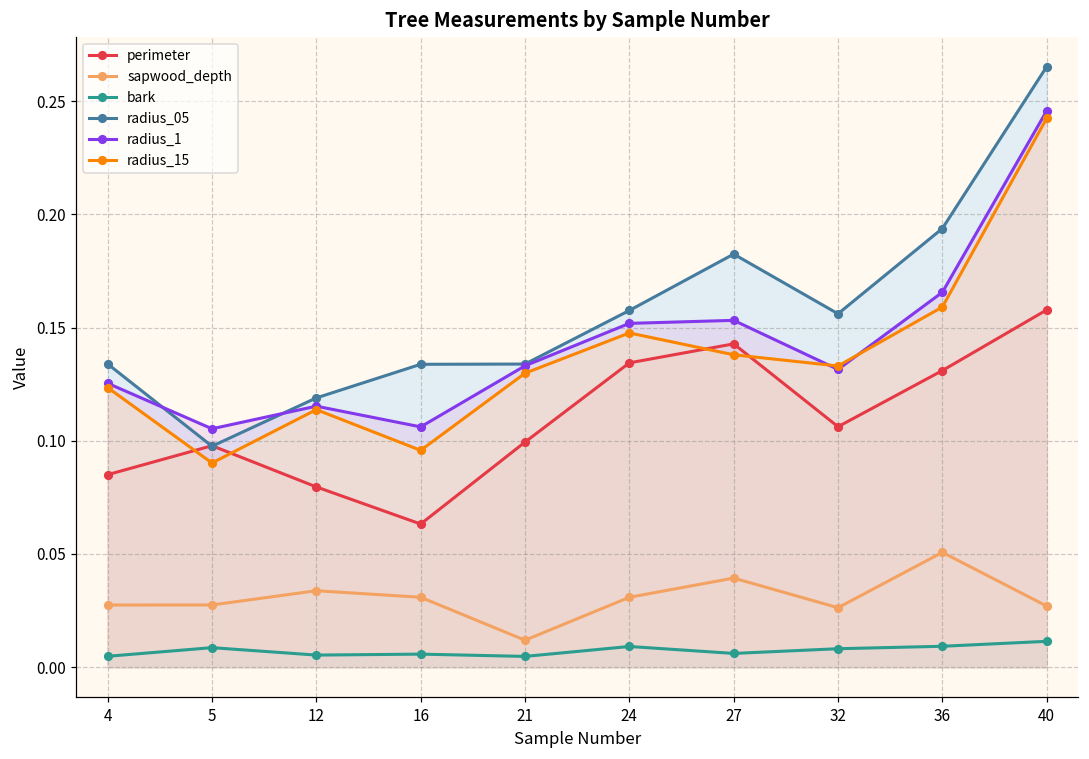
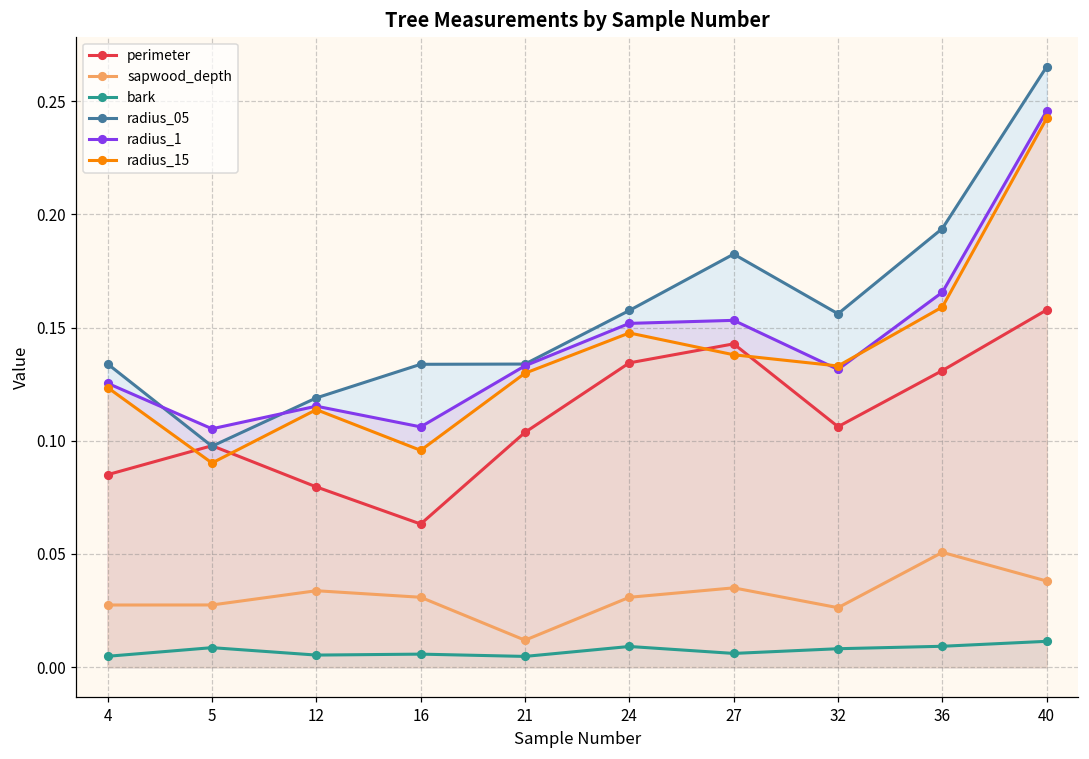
perimeter, 21: 0.099 -> 0.104
sapwood_depth, 27: 0.039 -> 0.035
sapwood_depth, 40: 0.027 -> 0.038
